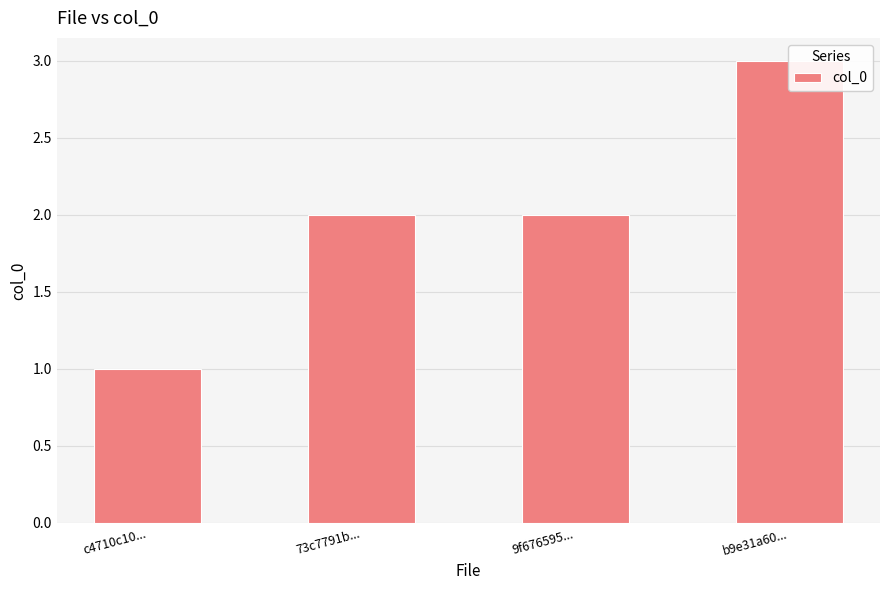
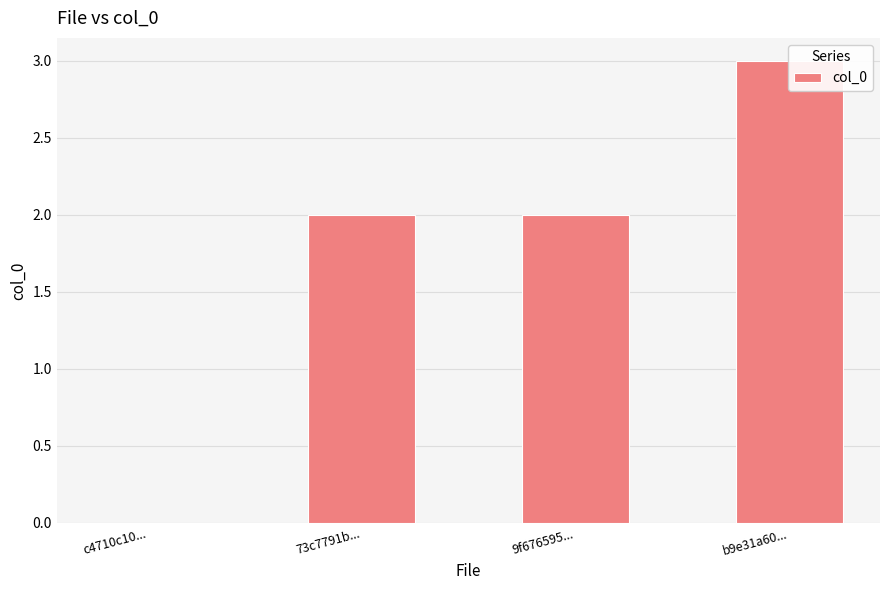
c4710c10...: 1 -> 0
